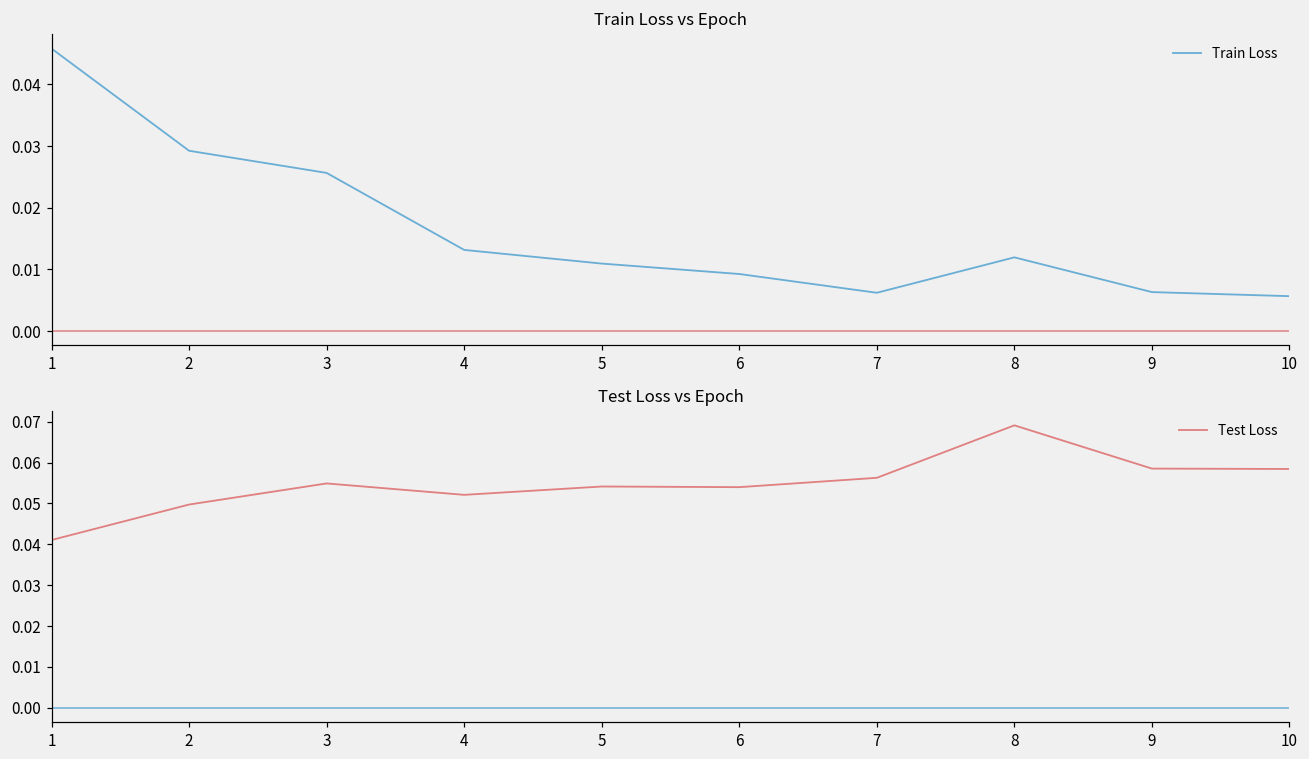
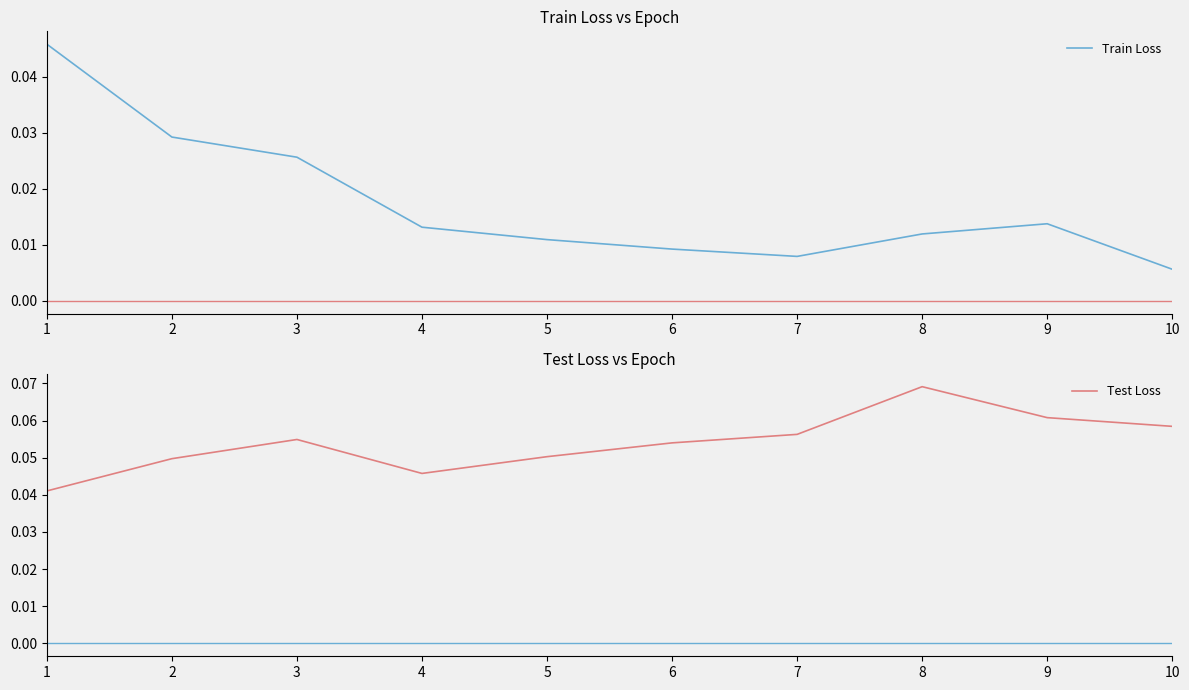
Train Loss vs Epoch, 7: 0.006 -> 0.008
Train Loss vs Epoch, 9: 0.006 -> 0.014
Test Loss vs Epoch, 4: 0.052 -> 0.046
Test Loss vs Epoch, 5: 0.054 -> 0.050
Test Loss vs Epoch, 9: 0.059 -> 0.061
